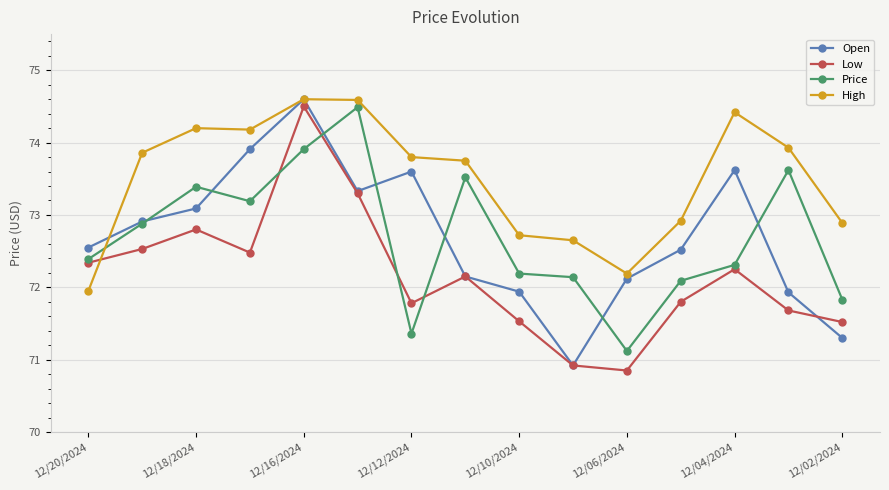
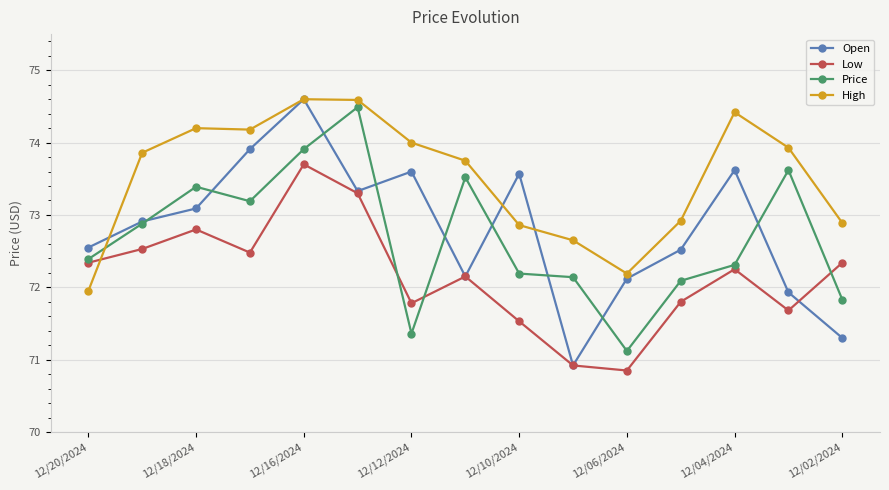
Low, 12/16/2024: 74.5 -> 73.7
High, 12/12/2024: 73.8 -> 74.0
Open, 12/10/2024: 71.9 -> 73.6
High, 12/10/2024: 72.7 -> 72.9
Low, 12/02/2024: 71.5 -> 72.3
